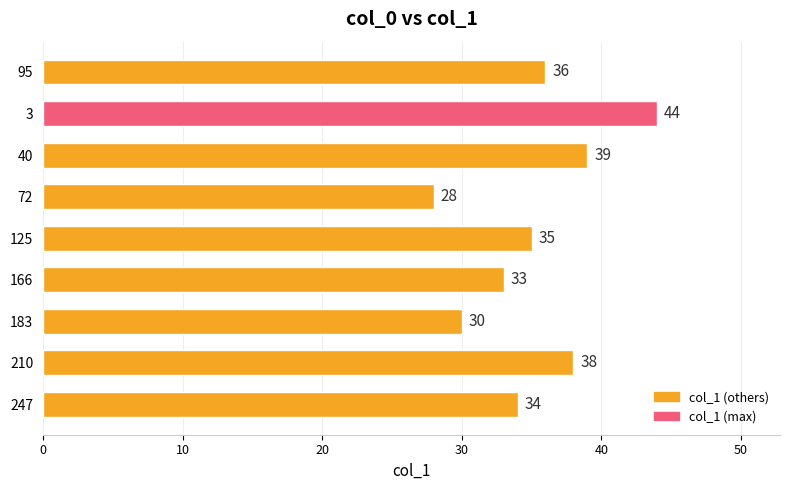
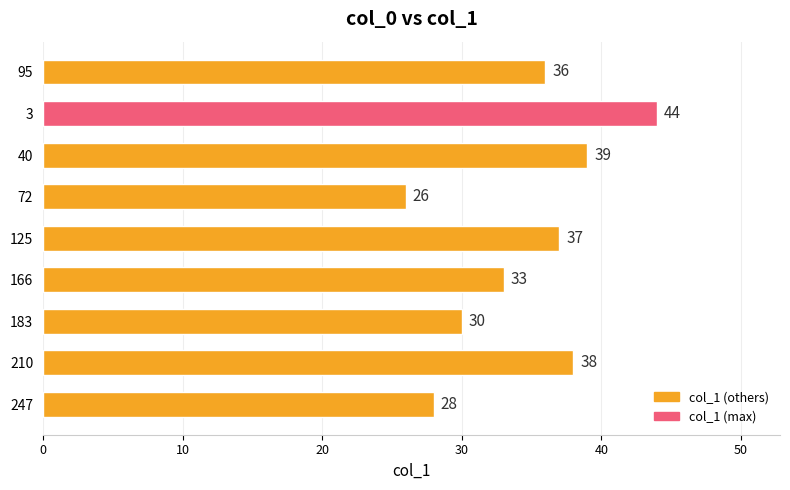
72: 28 -> 26
125: 35 -> 37
247: 34 -> 28
